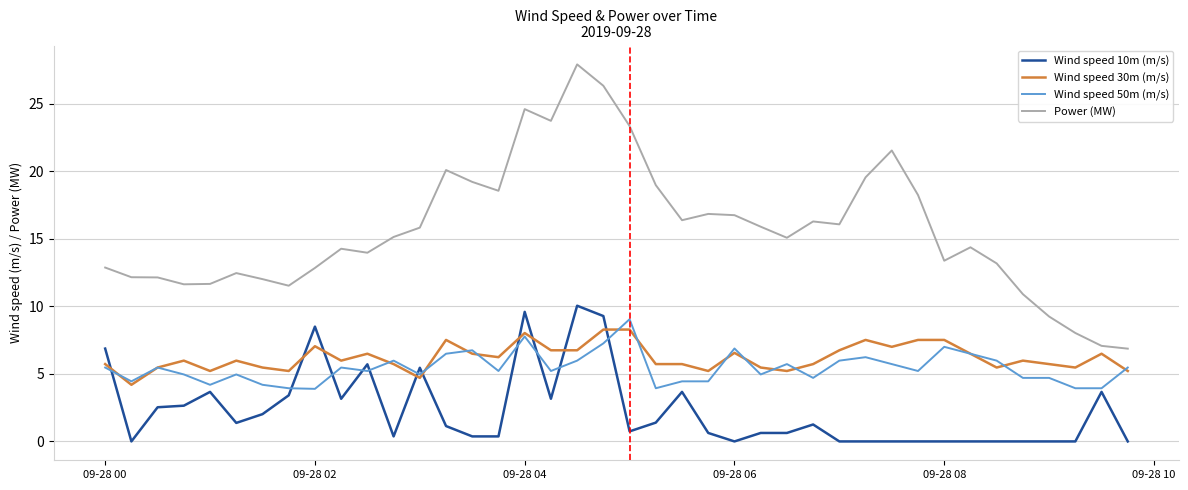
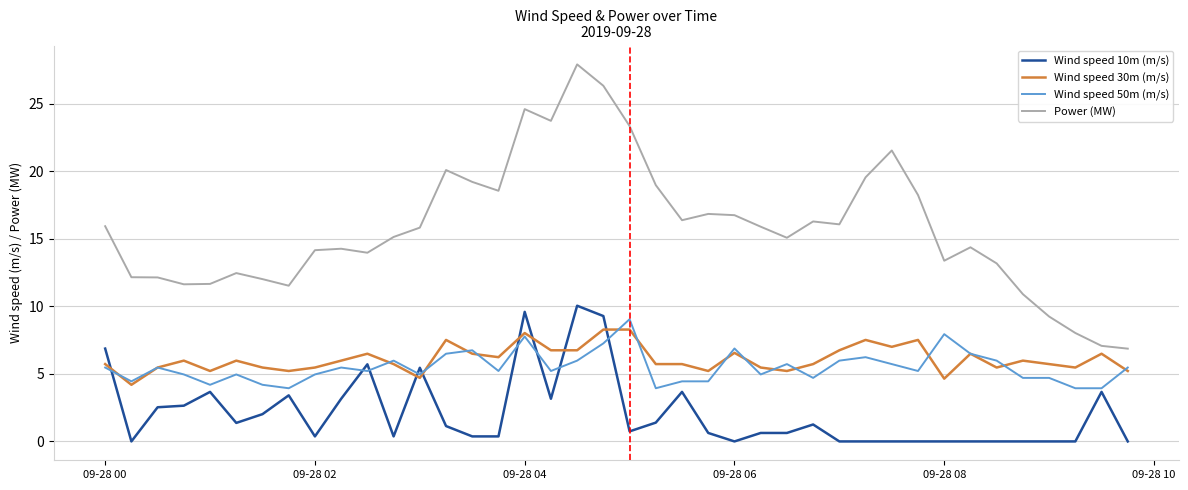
Power (MW), 09-28 00: 12.9 -> 15.9
Wind speed 10m (m/s), 09-28 02: 8.5 -> 0.4
Wind speed 30m (m/s), 09-28 02: 7.1 -> 5.5
Wind speed 50m (m/s), 09-28 02: 3.9 -> 5.0
Power (MW), 09-28 02: 12.9 -> 14.2
Wind speed 30m (m/s), 09-28 08: 7.5 -> 4.6
Wind speed 50m (m/s), 09-28 08: 7.0 -> 7.9
